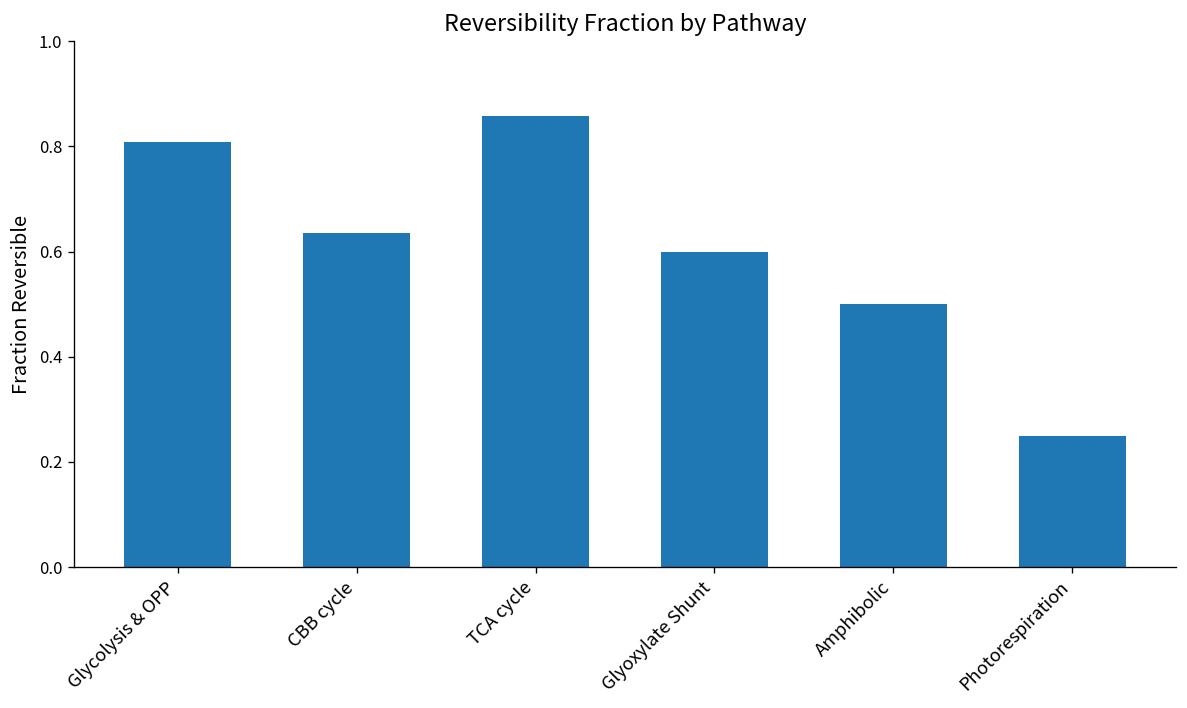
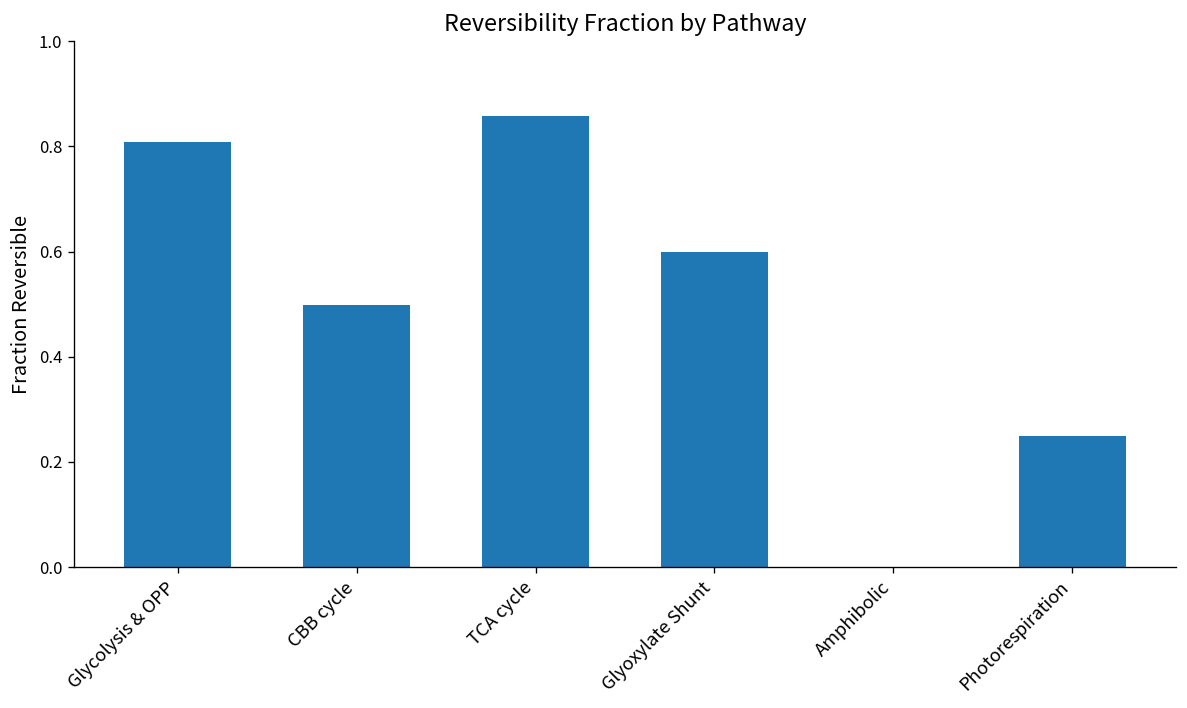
CBB cycle: 0.64 -> 0.50
Amphibolic: 0.5 -> 0.0
